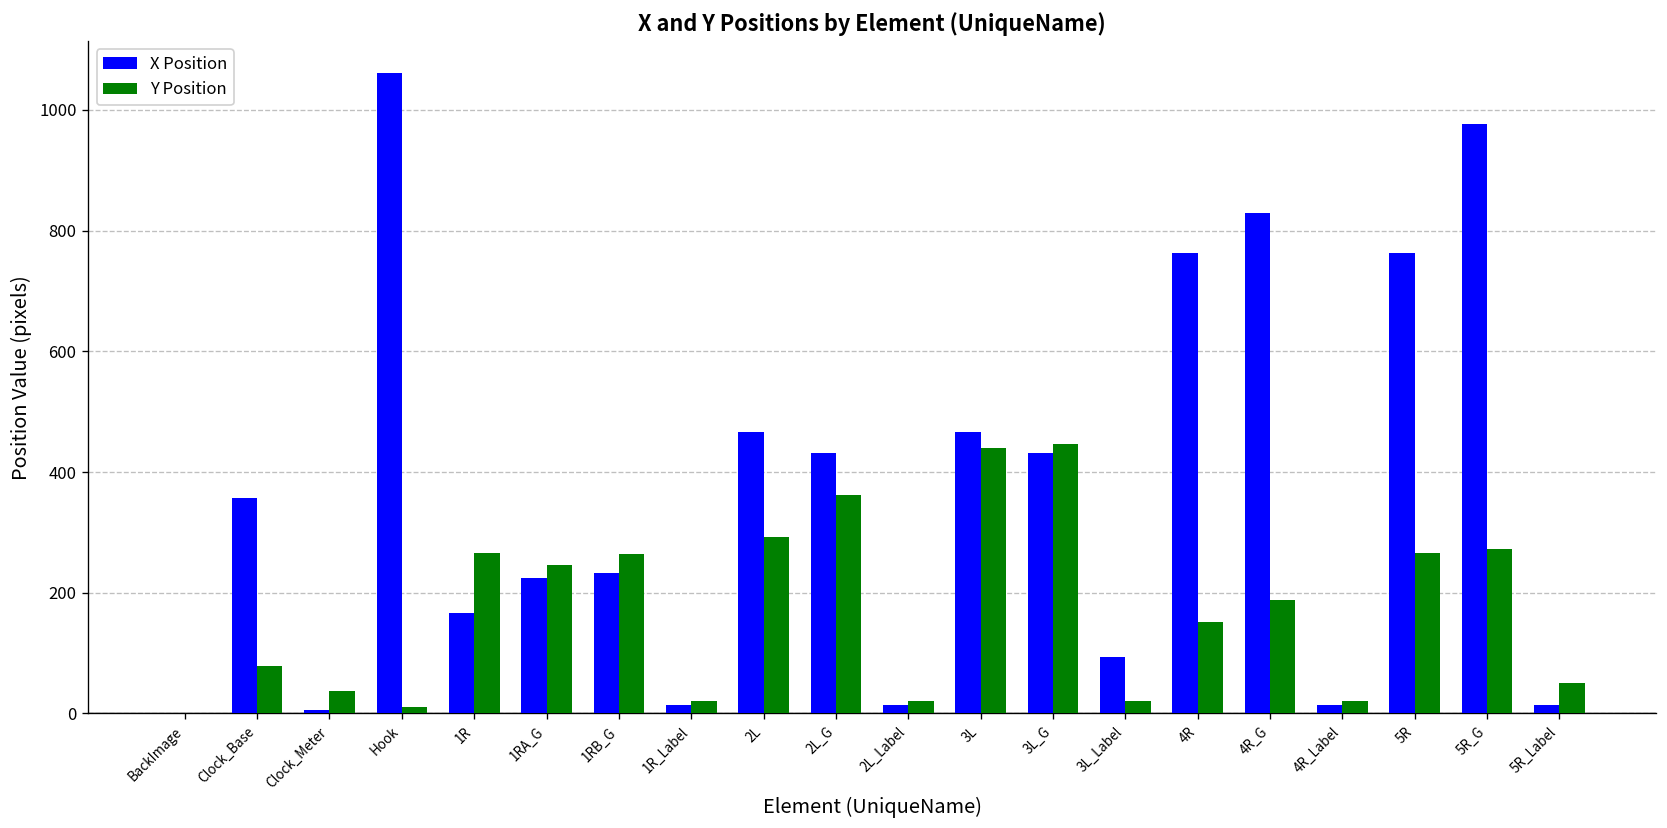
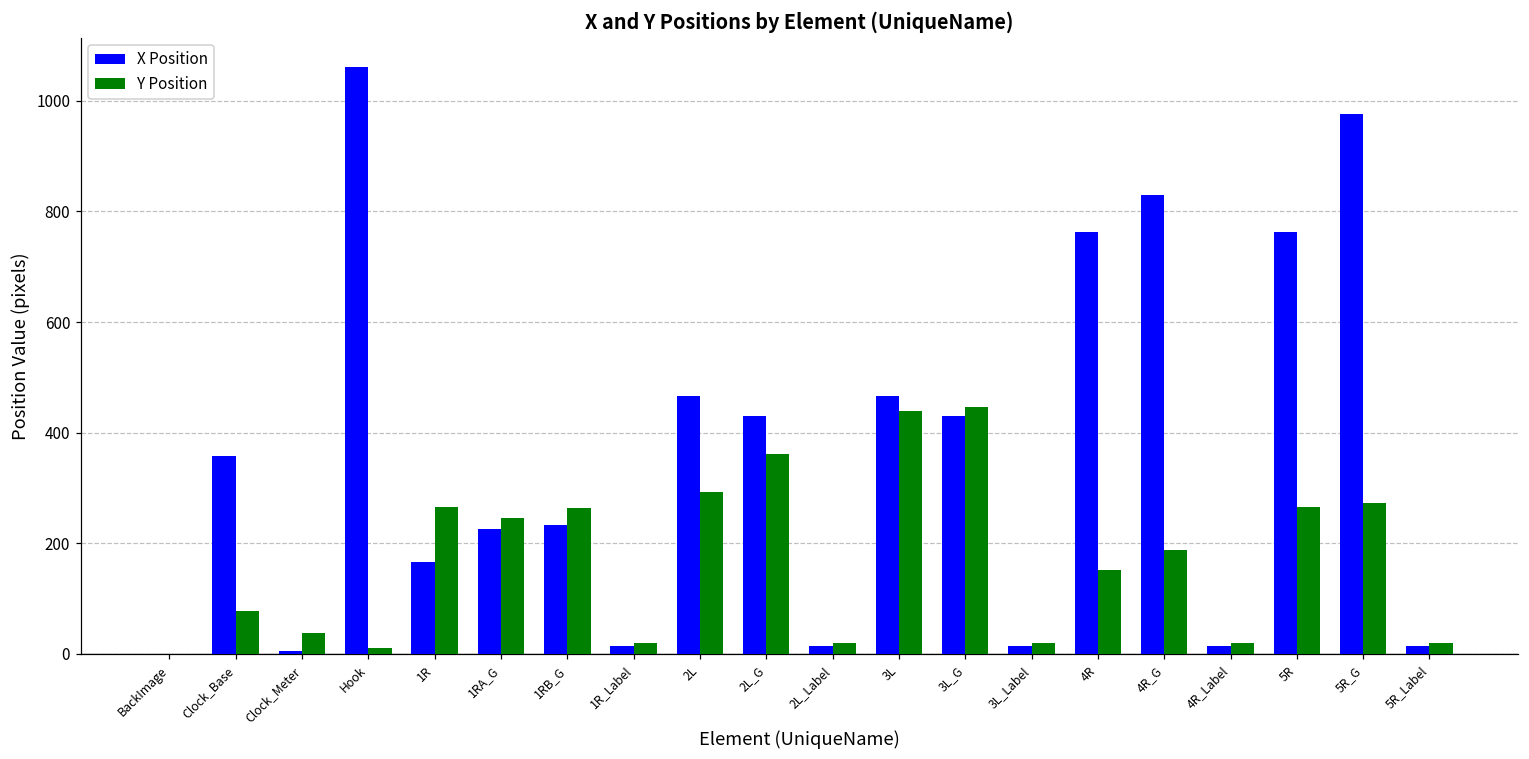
X Position, 3L_Label: 90 -> 10
Y Position, 5R_Label: 50 -> 20
